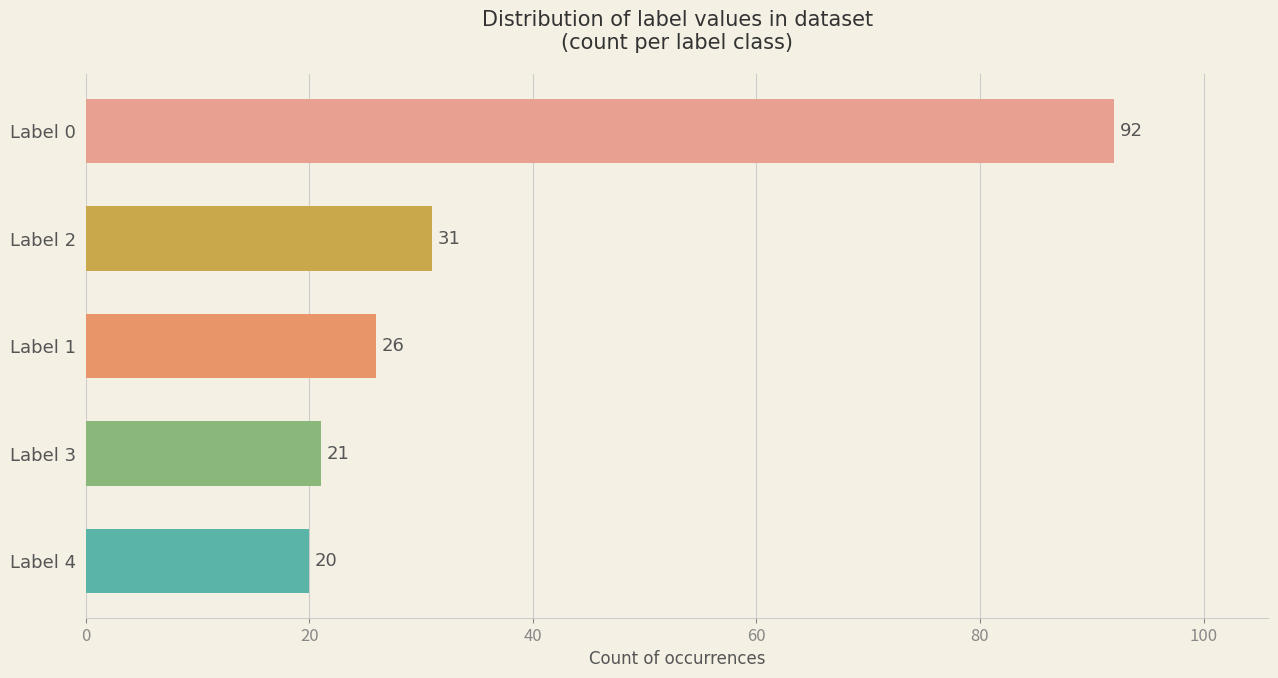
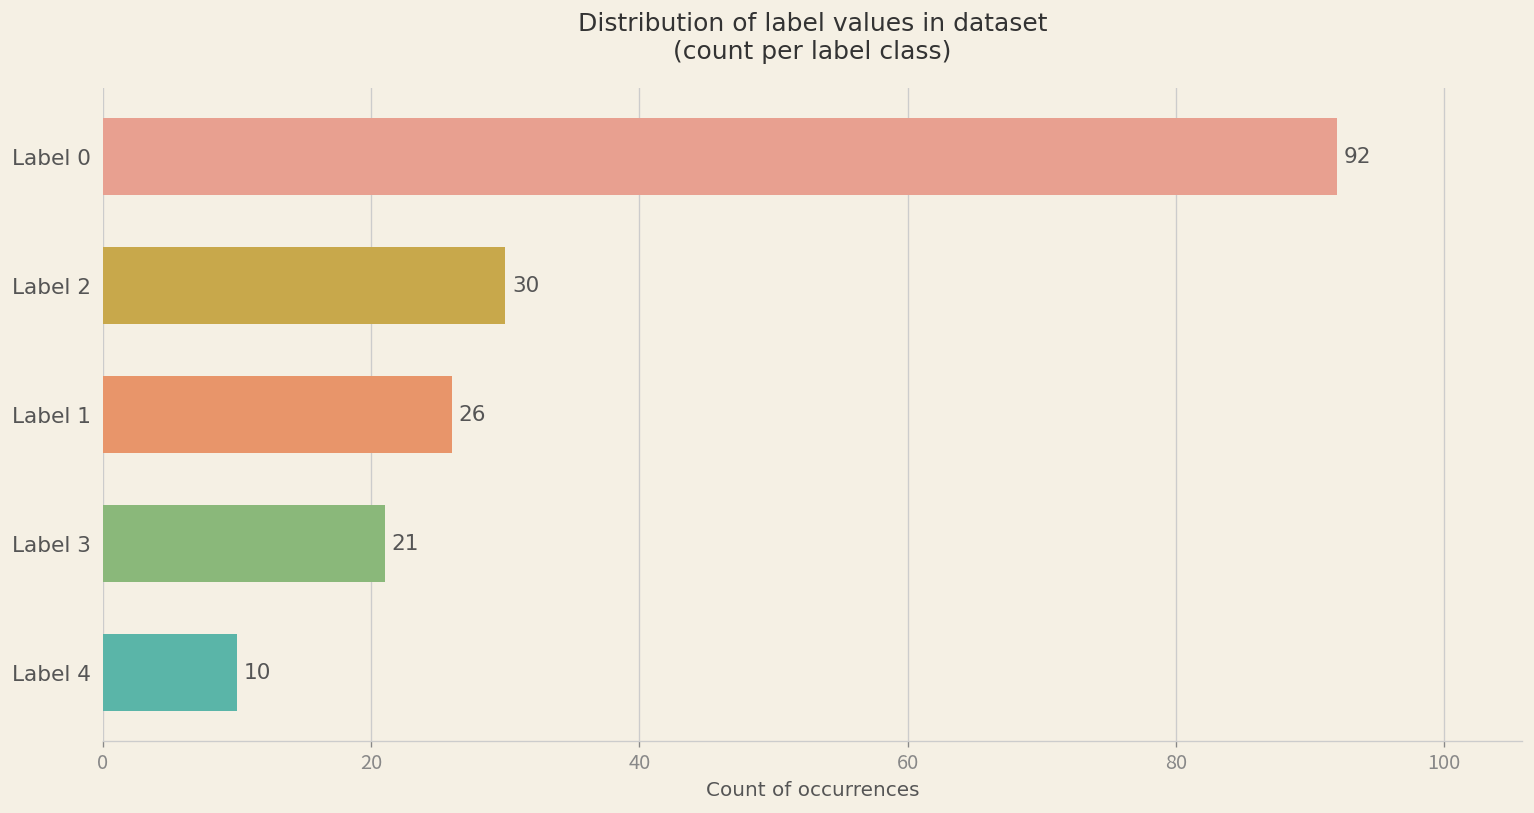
Label 2: 31 -> 30
Label 4: 20 -> 10
